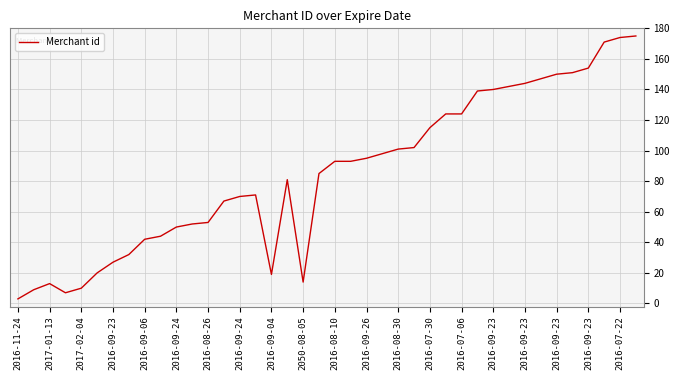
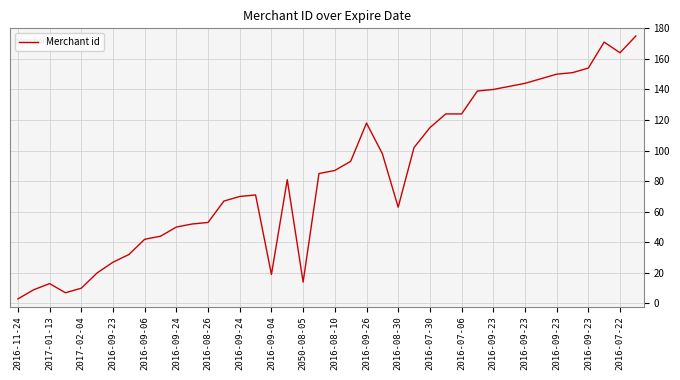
2016-08-10: 93 -> 87
2016-09-26: 95 -> 118
2016-08-30: 101 -> 63
2016-07-22: 174 -> 164
